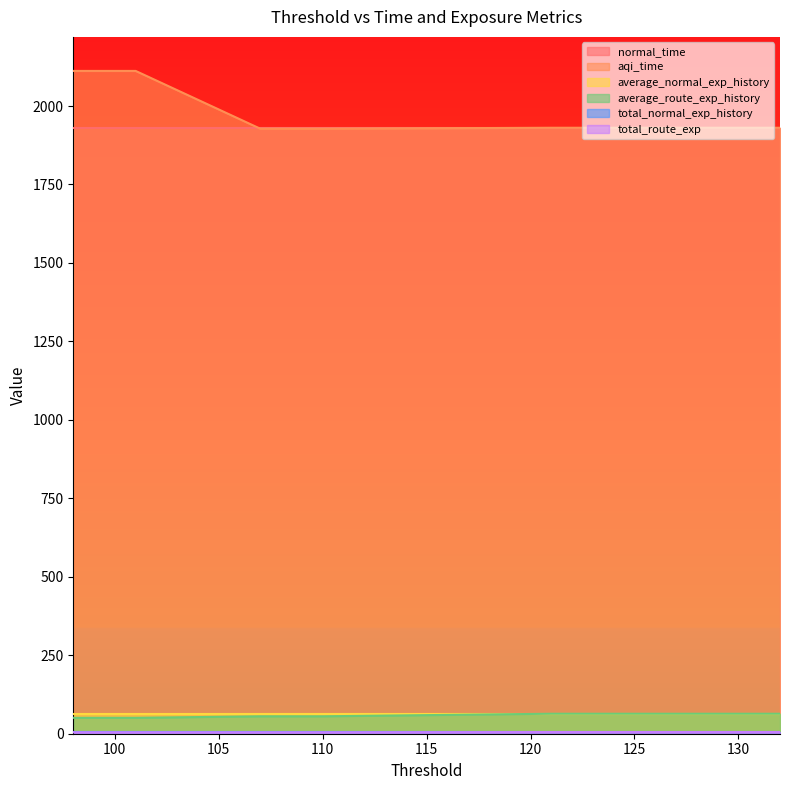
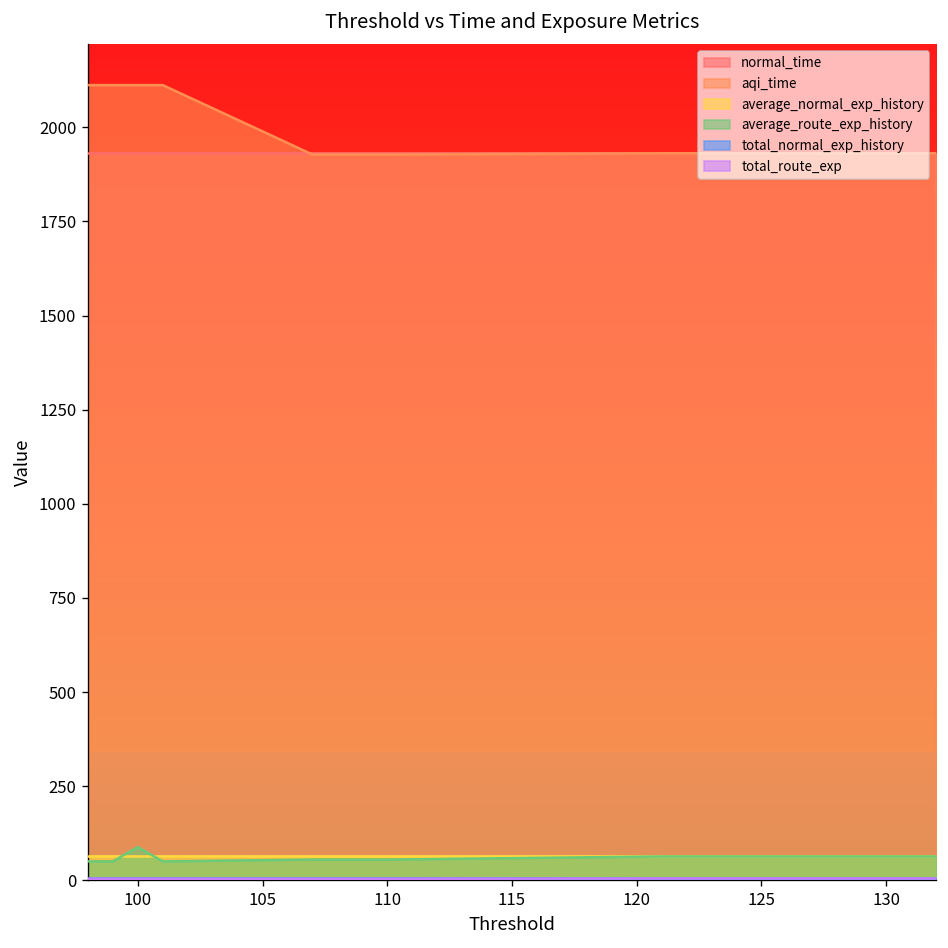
average_route_exp_history, 100: 50 -> 90
